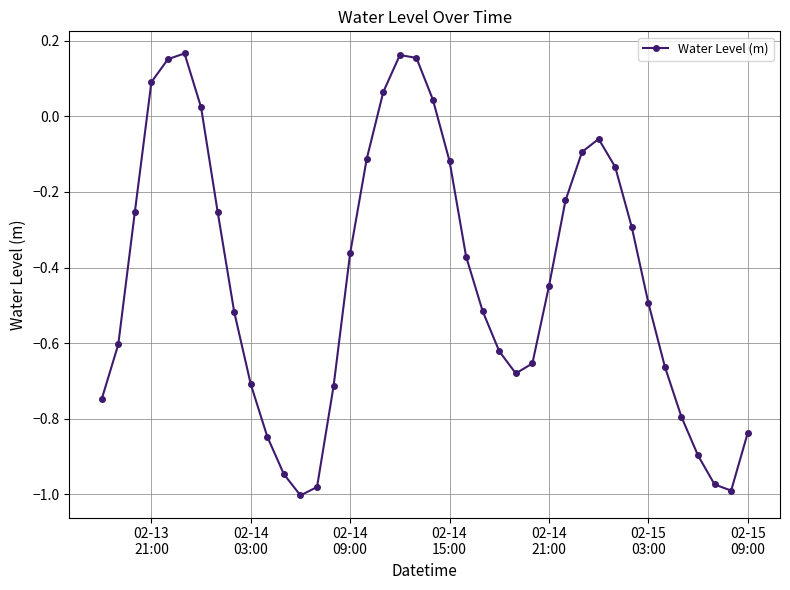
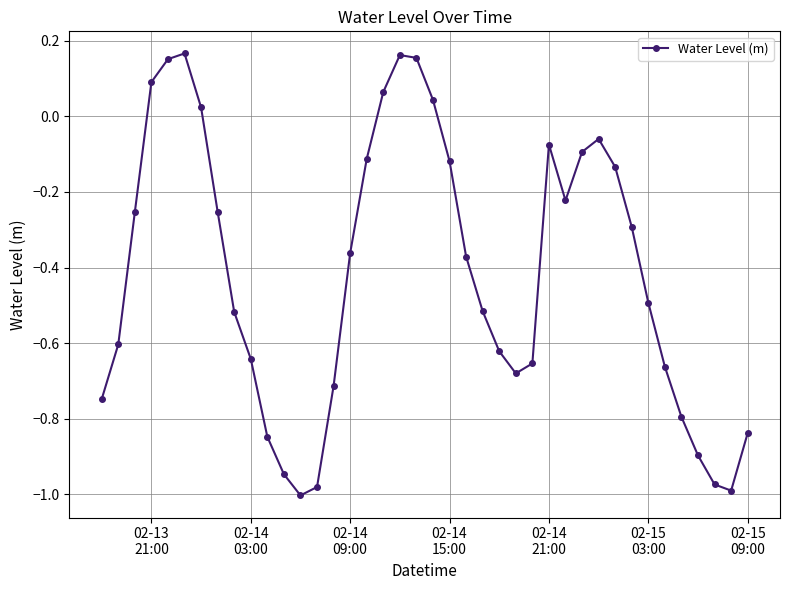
02-14 03:00: -0.71 -> -0.64
02-14 21:00: -0.45 -> -0.07
